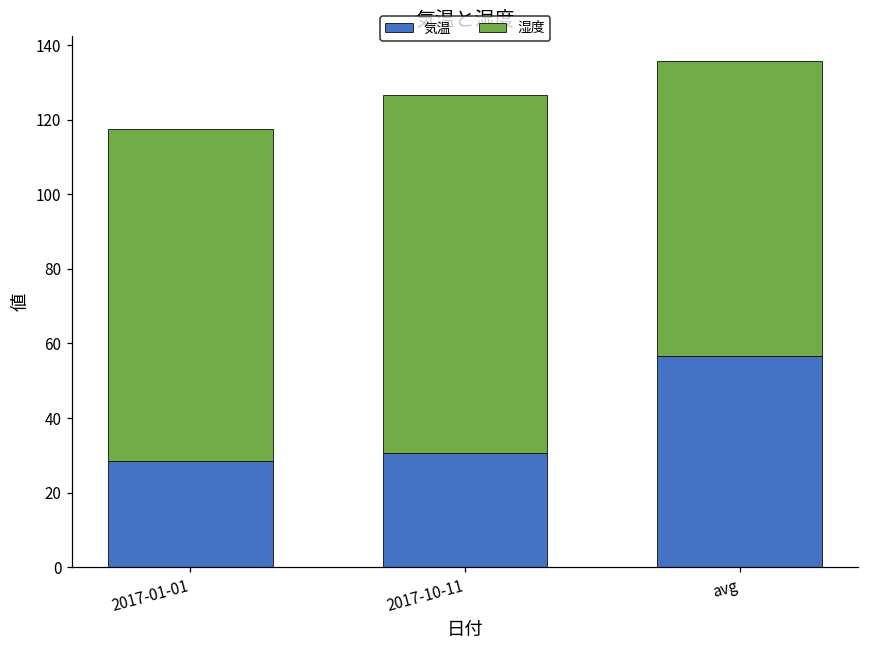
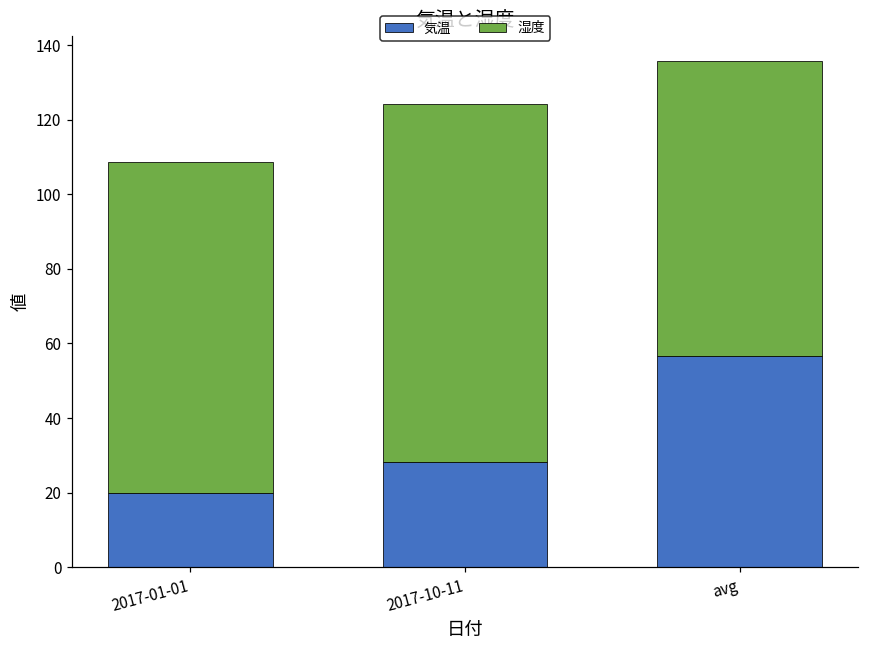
気温, 2017-01-01: 29 -> 20
気温, 2017-10-11: 31 -> 28
